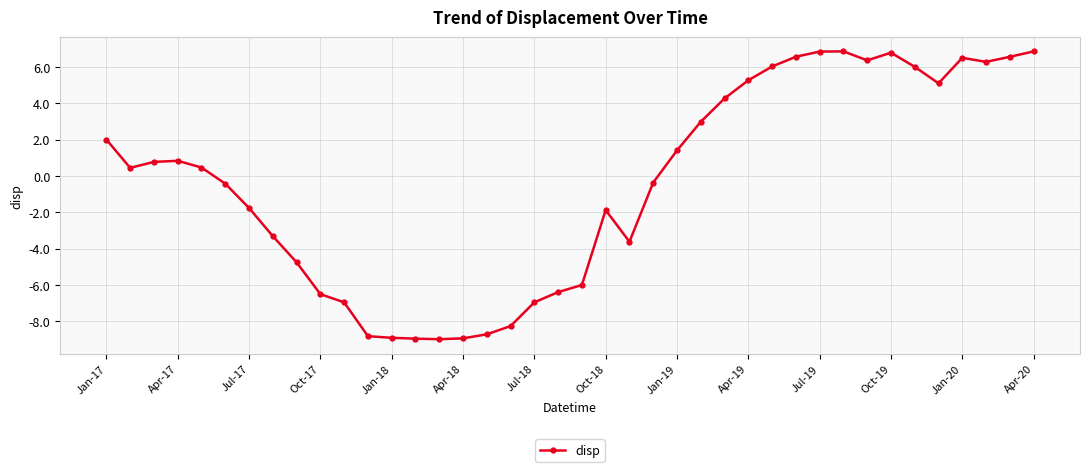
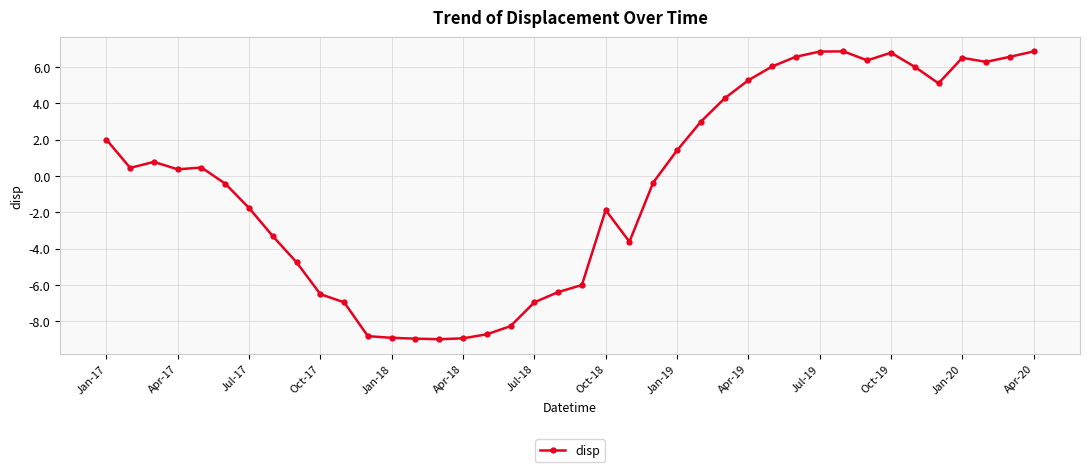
Apr-17: 0.8 -> 0.4
